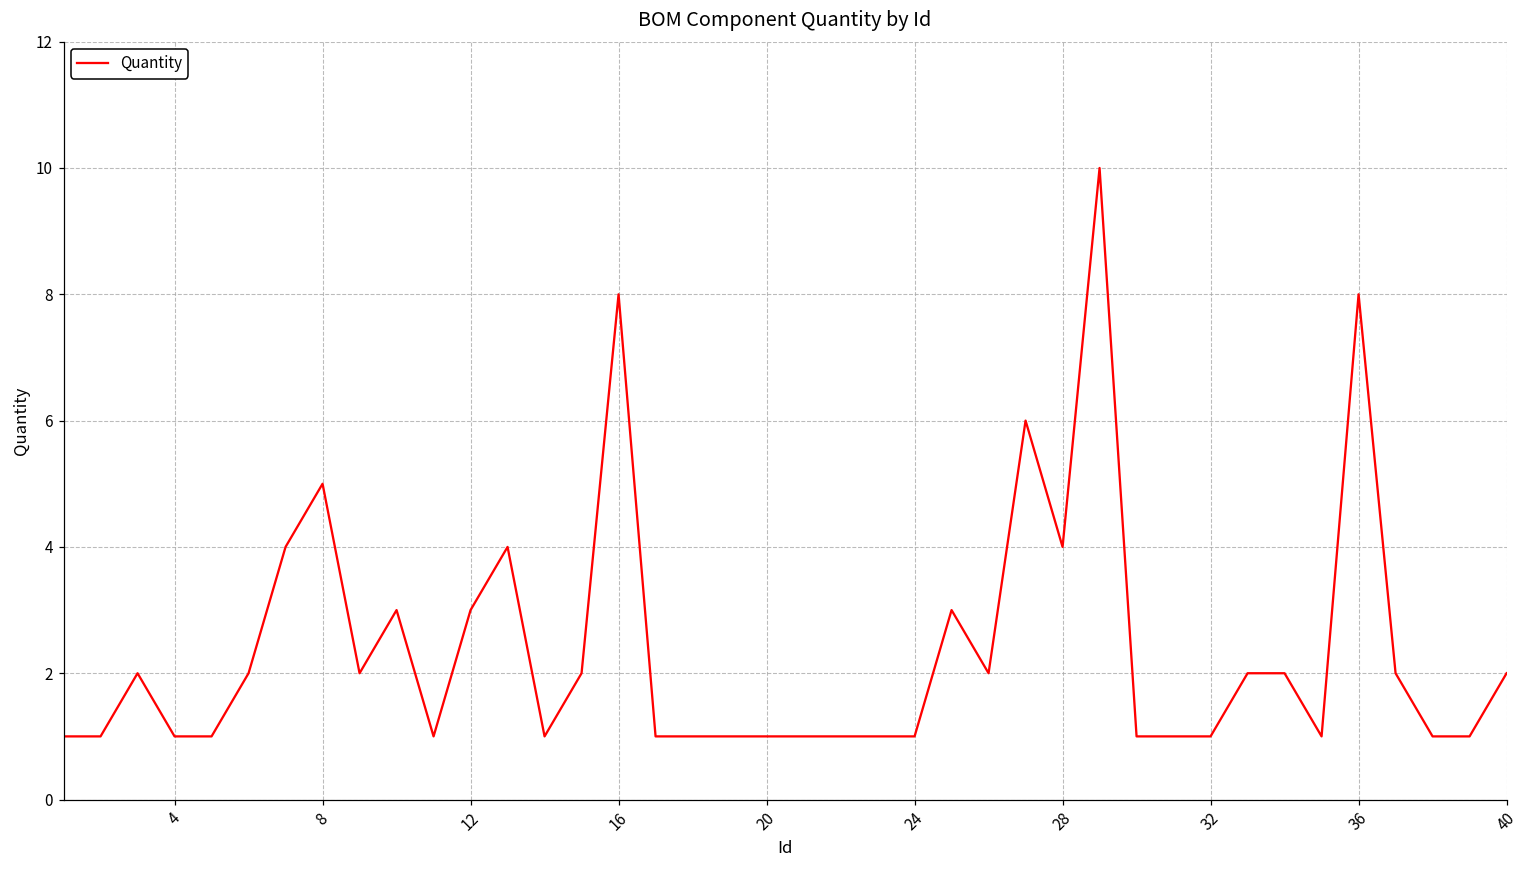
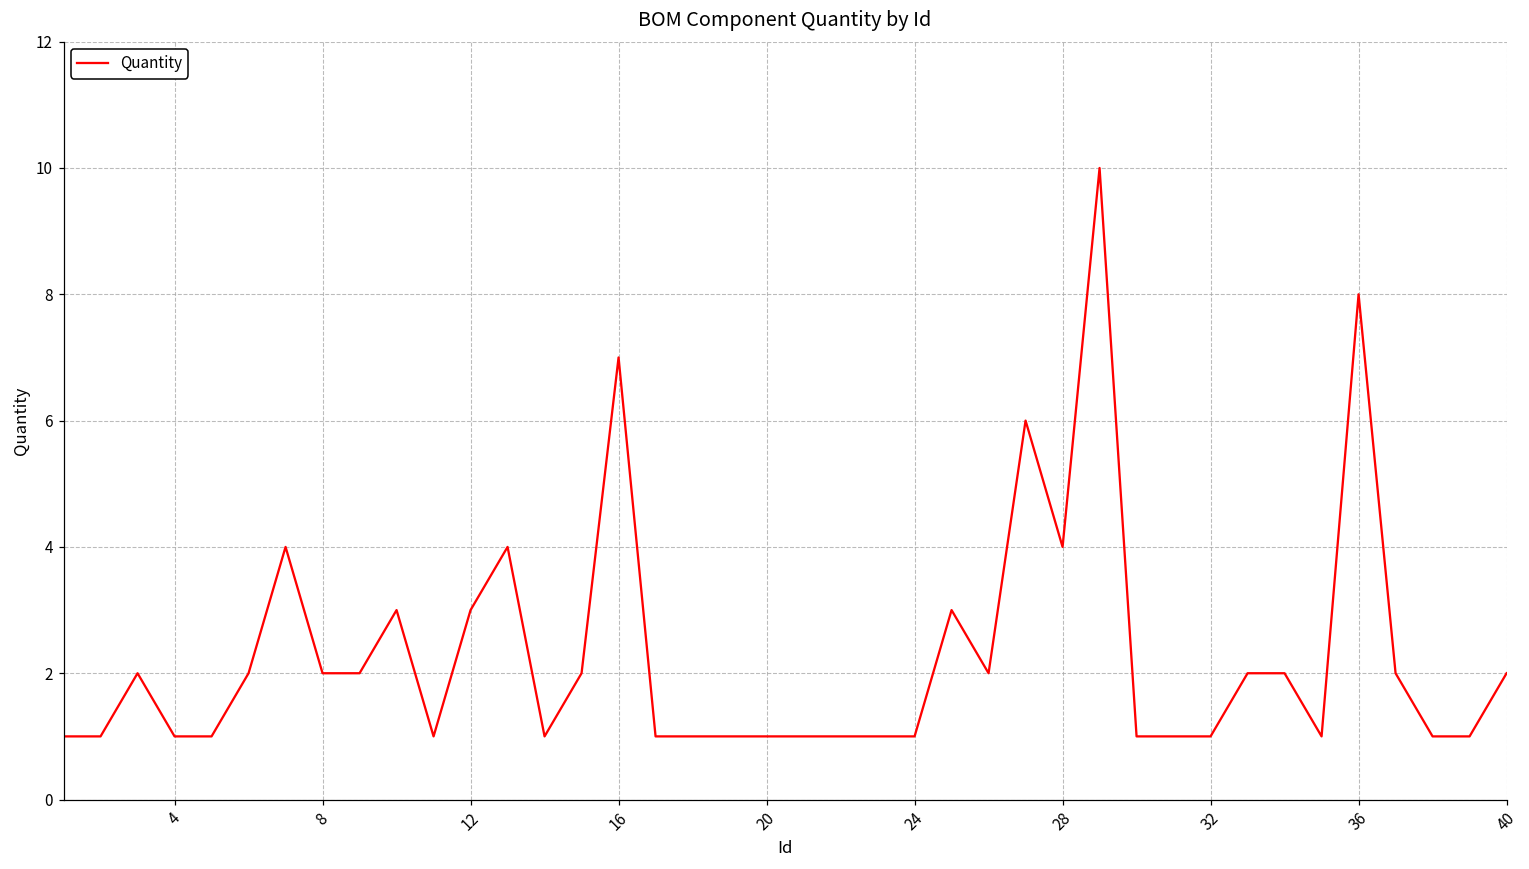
8: 5 -> 2
16: 8 -> 7
